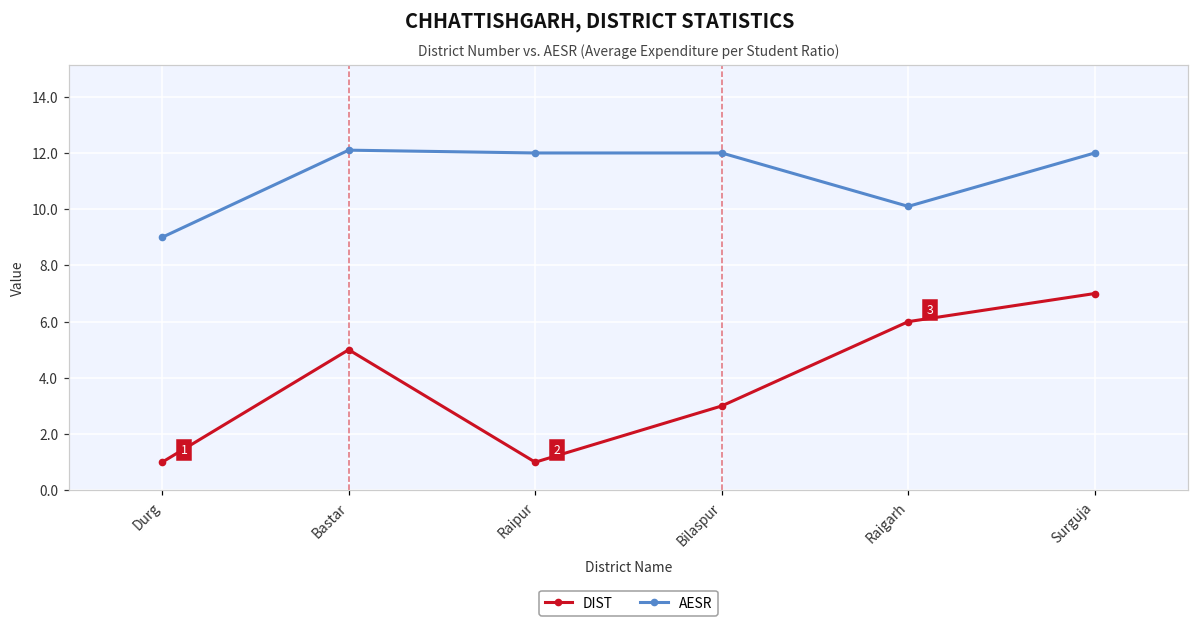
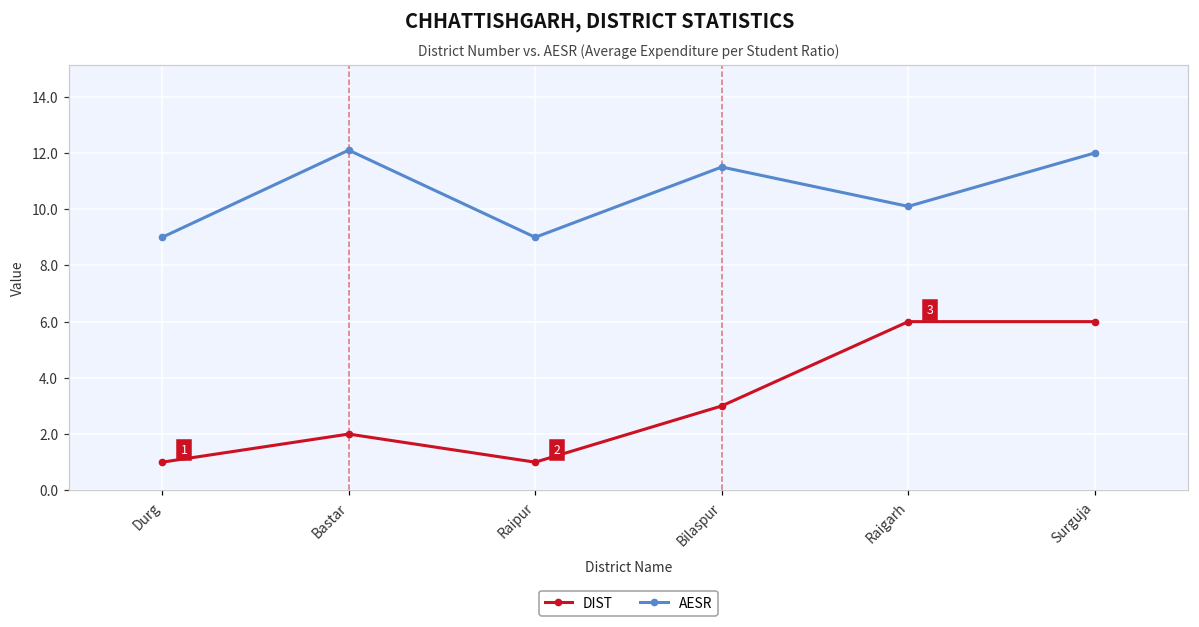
DIST, Bastar: 5 -> 2
AESR, Raipur: 12 -> 9
AESR, Bilaspur: 12.0 -> 11.5
DIST, Surguja: 7 -> 6
